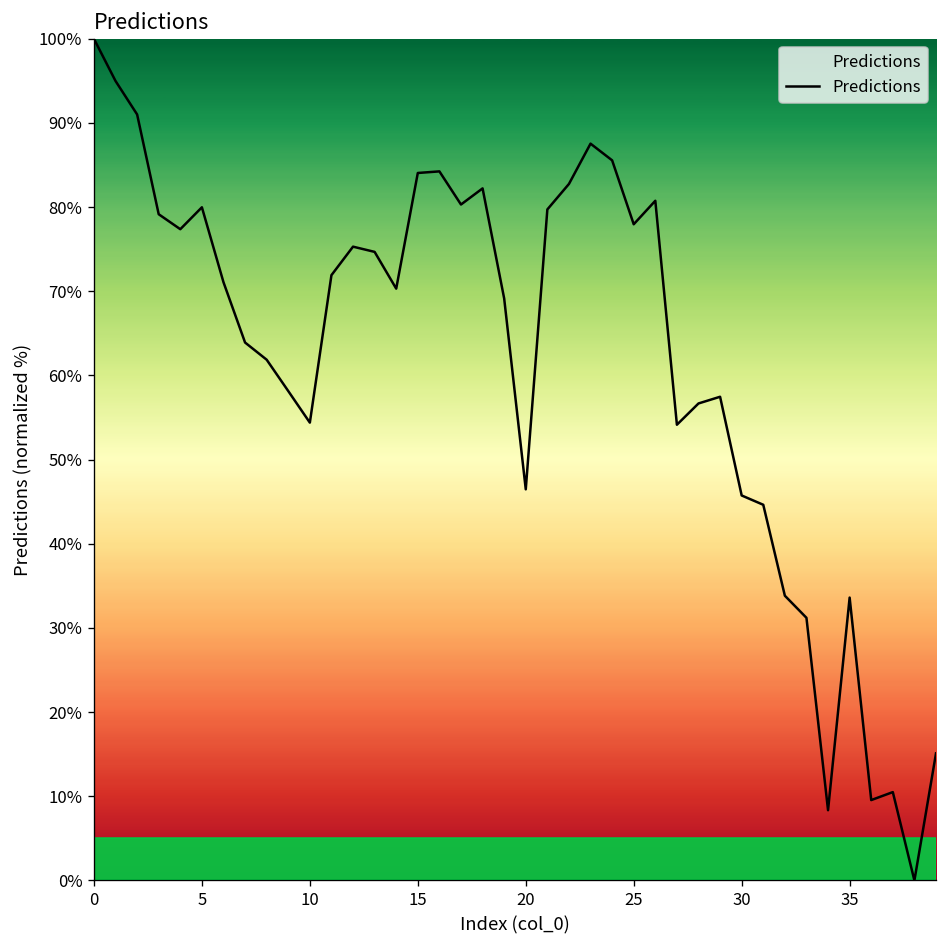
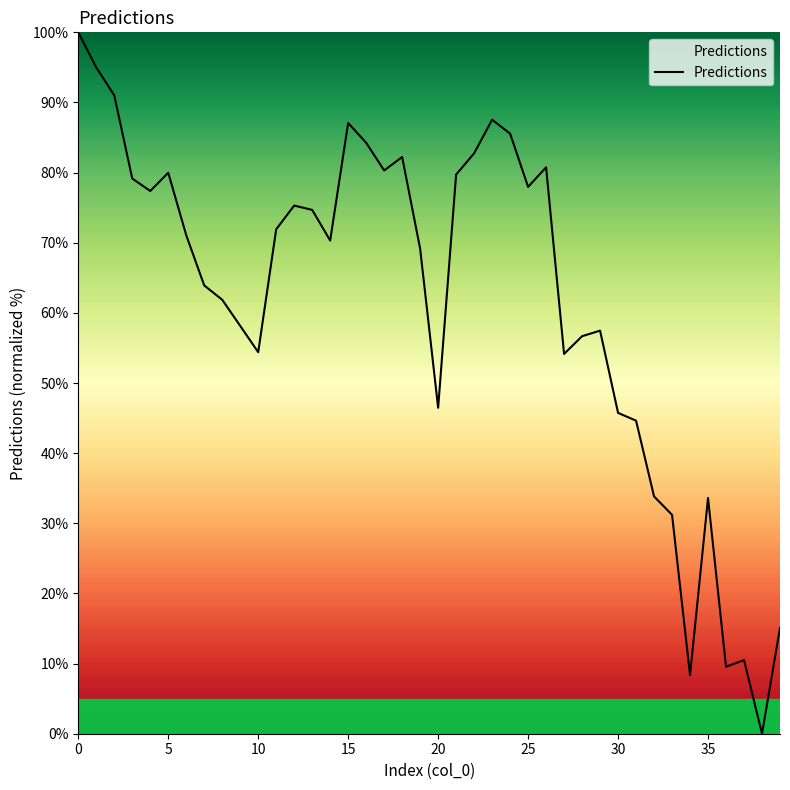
15: 84% -> 87%
